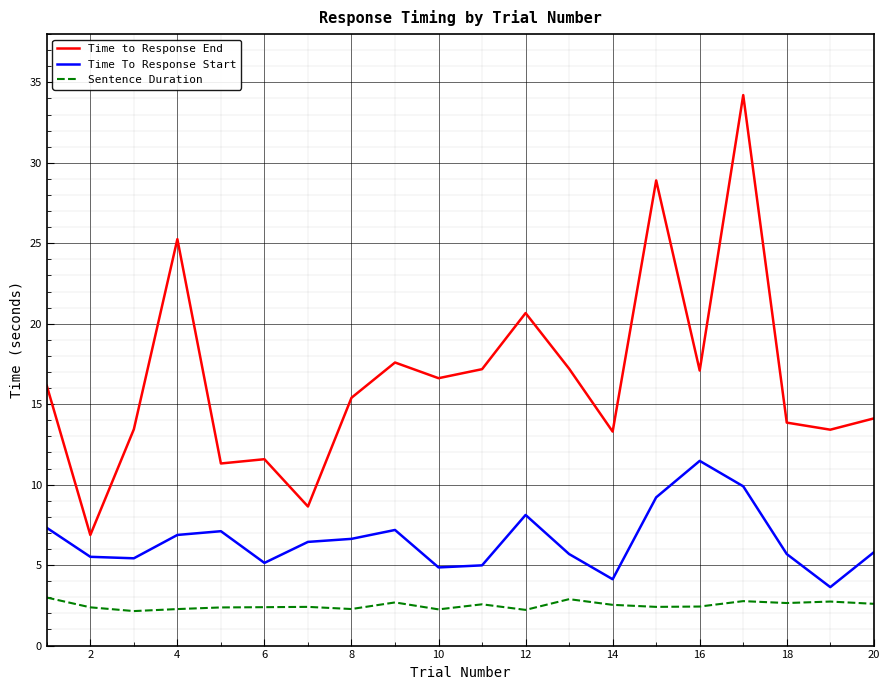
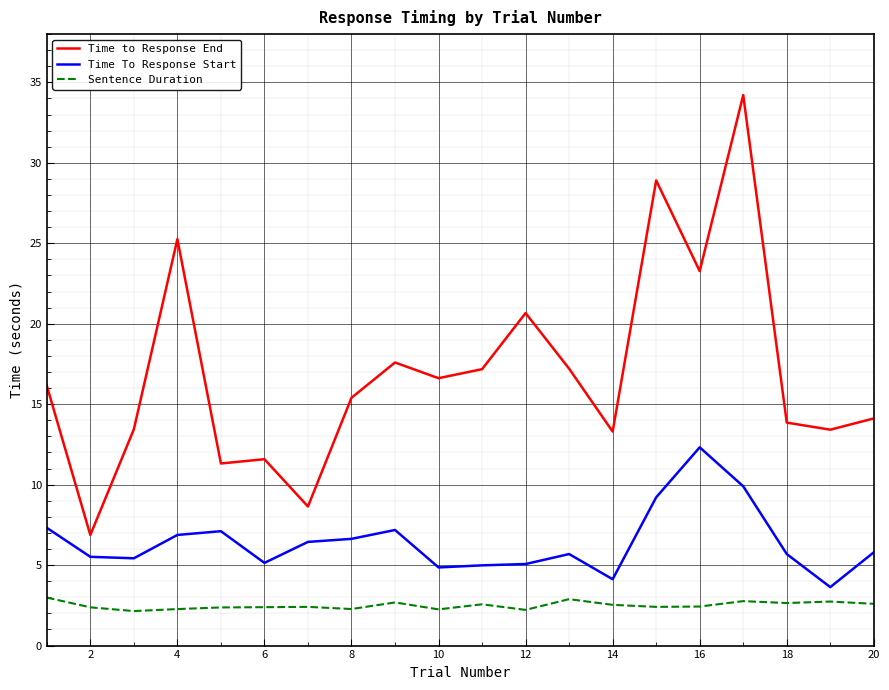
Time To Response Start, 12: 8.1 -> 5.1
Time to Response End, 16: 17.1 -> 23.3
Time To Response Start, 16: 11.5 -> 12.3
